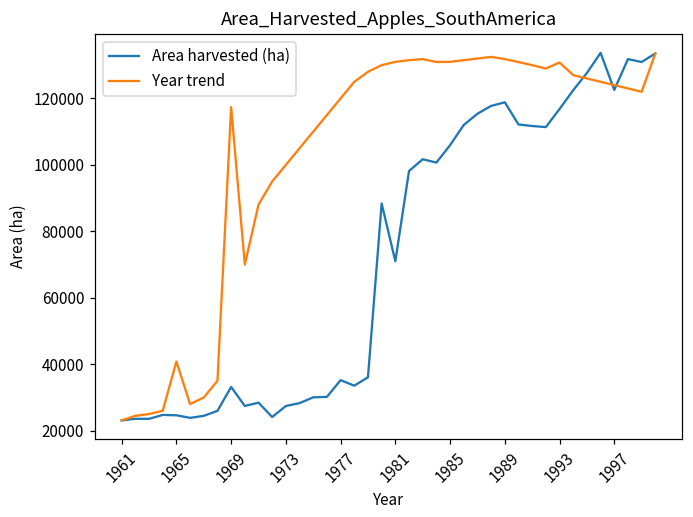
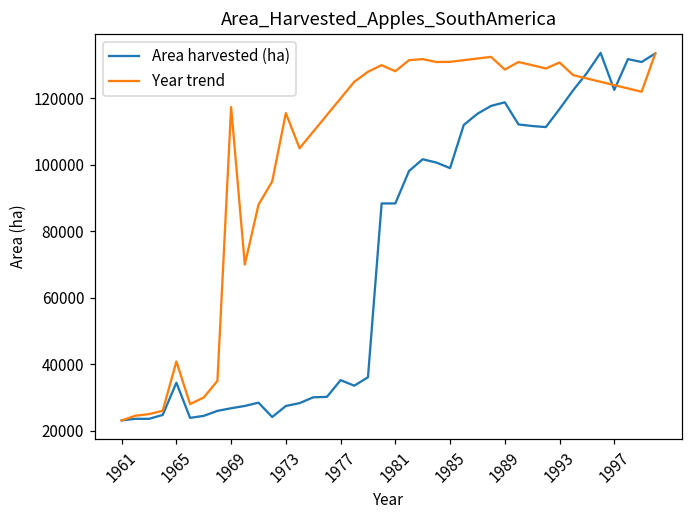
Area harvested (ha), 1965: 25000 -> 34000
Area harvested (ha), 1969: 33000 -> 27000
Year trend, 1973: 100000 -> 116000
Area harvested (ha), 1981: 71000 -> 88000
Year trend, 1981: 131000 -> 128000
Area harvested (ha), 1985: 106000 -> 99000
Year trend, 1989: 132000 -> 129000
